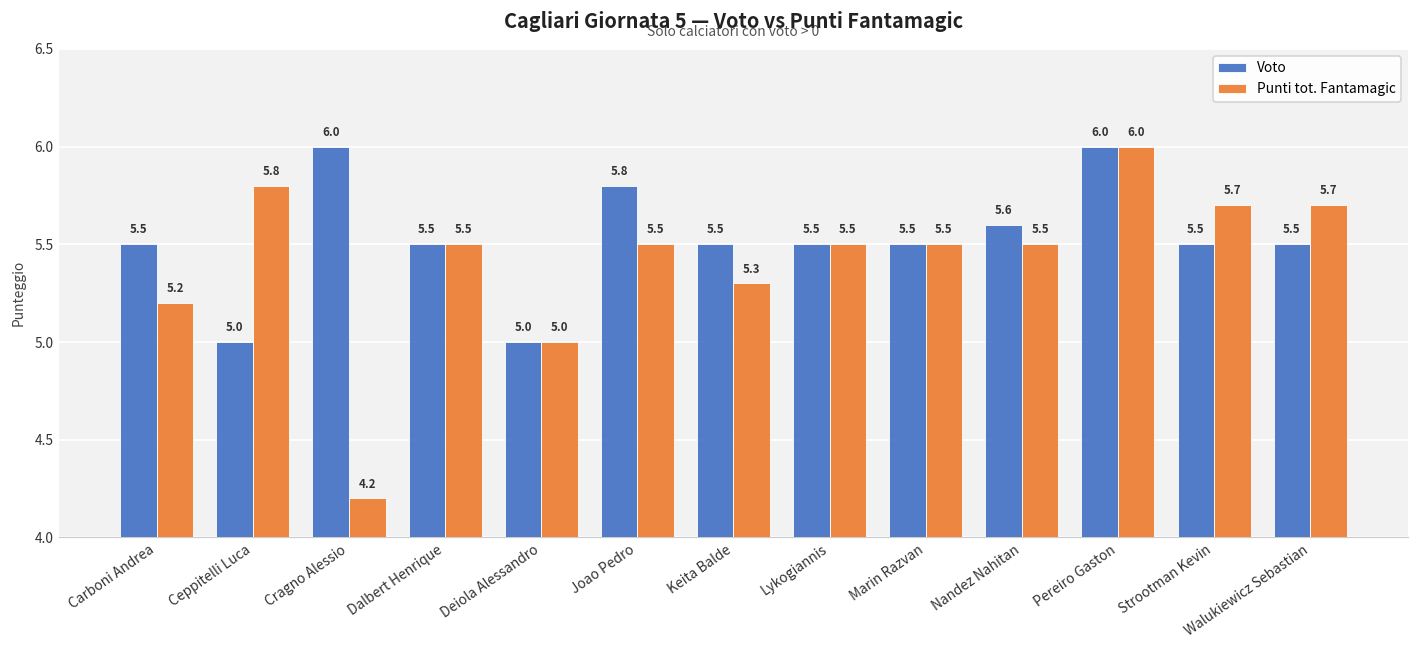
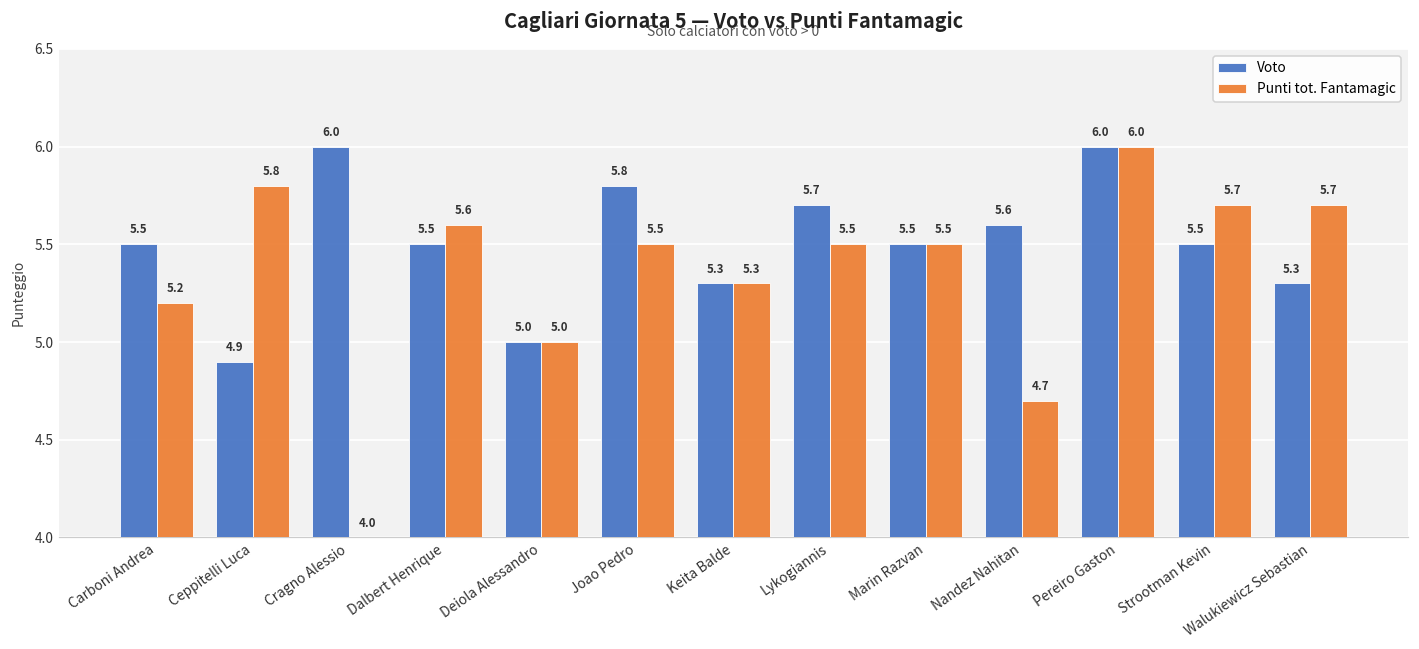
Voto, Ceppitelli Luca: 5.0 -> 4.9
Punti tot. Fantamagic, Cragno Alessio: 4.2 -> 4.0
Punti tot. Fantamagic, Dalbert Henrique: 5.5 -> 5.6
Voto, Keita Balde: 5.5 -> 5.3
Voto, Lykogiannis: 5.5 -> 5.7
Punti tot. Fantamagic, Nandez Nahitan: 5.5 -> 4.7
Voto, Walukiewicz Sebastian: 5.5 -> 5.3
